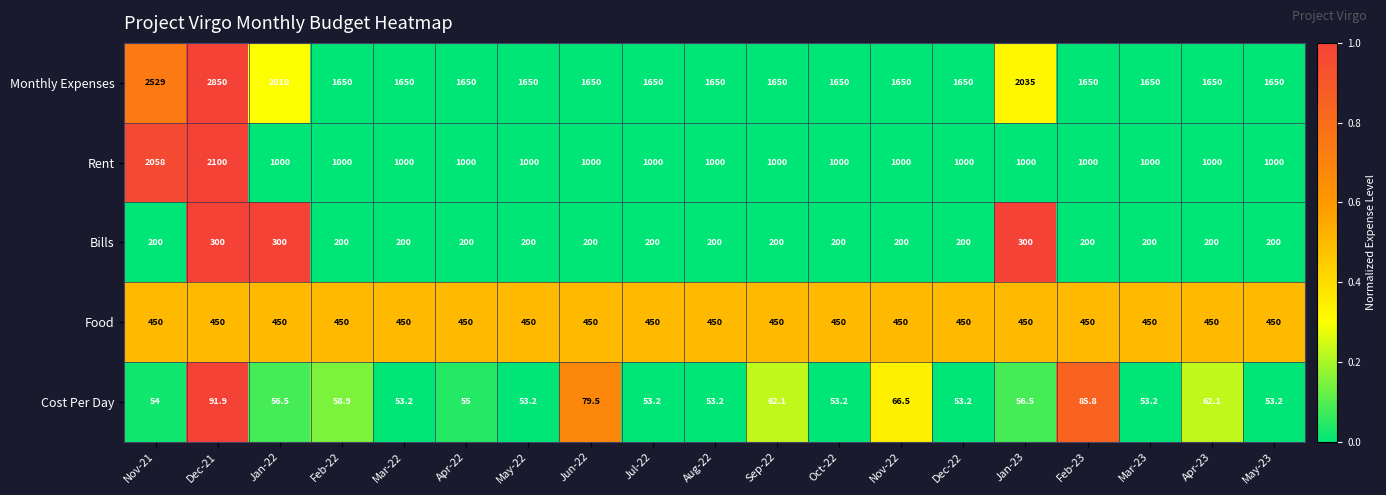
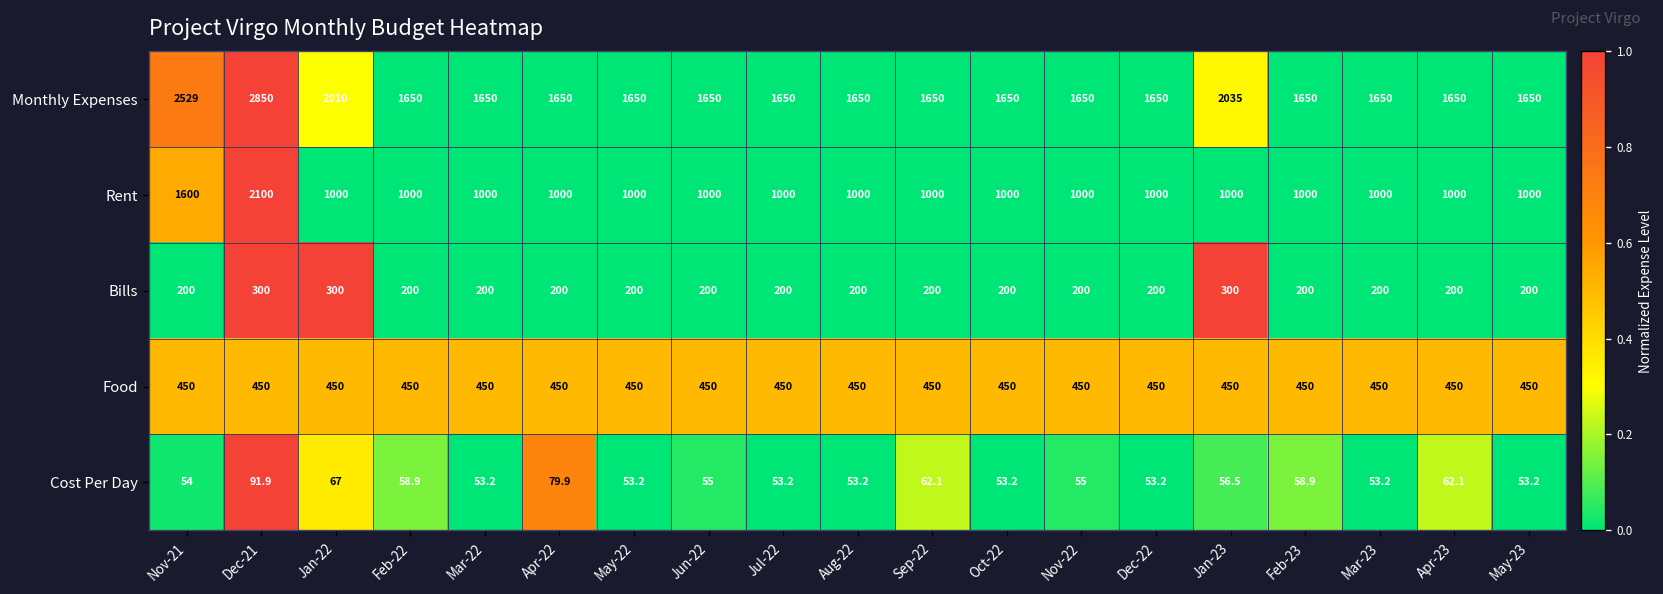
Rent, Nov-21: 2058 -> 1600
Cost Per Day, Jan-22: 56.5 -> 67
Cost Per Day, Apr-22: 55 -> 79.9
Cost Per Day, Jun-22: 79.5 -> 55
Cost Per Day, Nov-22: 66.5 -> 55
Cost Per Day, Feb-23: 85.8 -> 58.9
